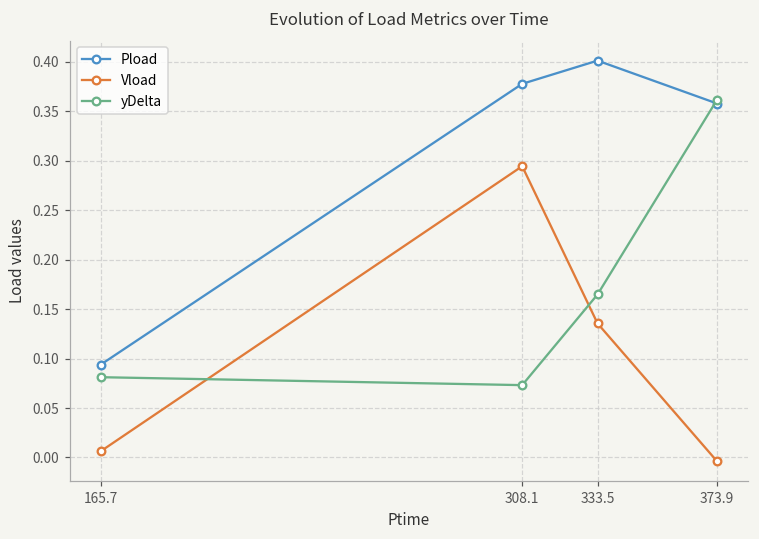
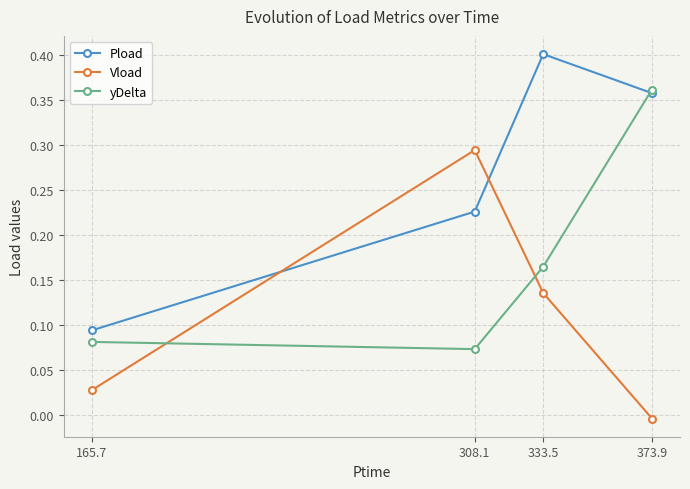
Vload, 165.7: 0.01 -> 0.03
Pload, 308.1: 0.38 -> 0.23
